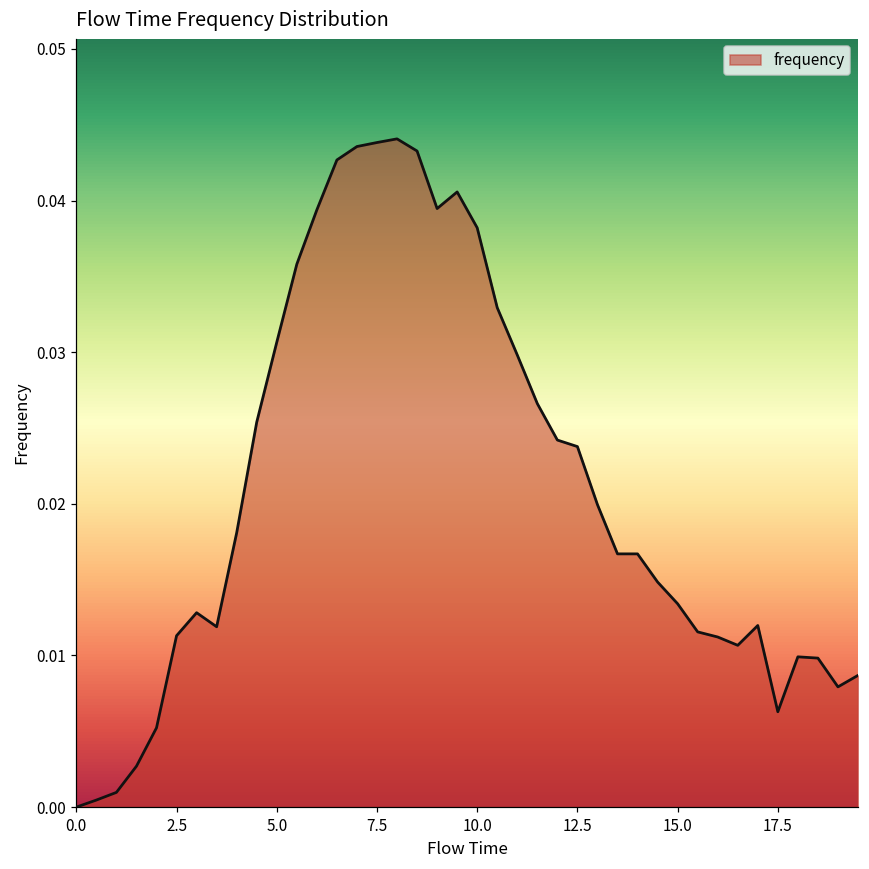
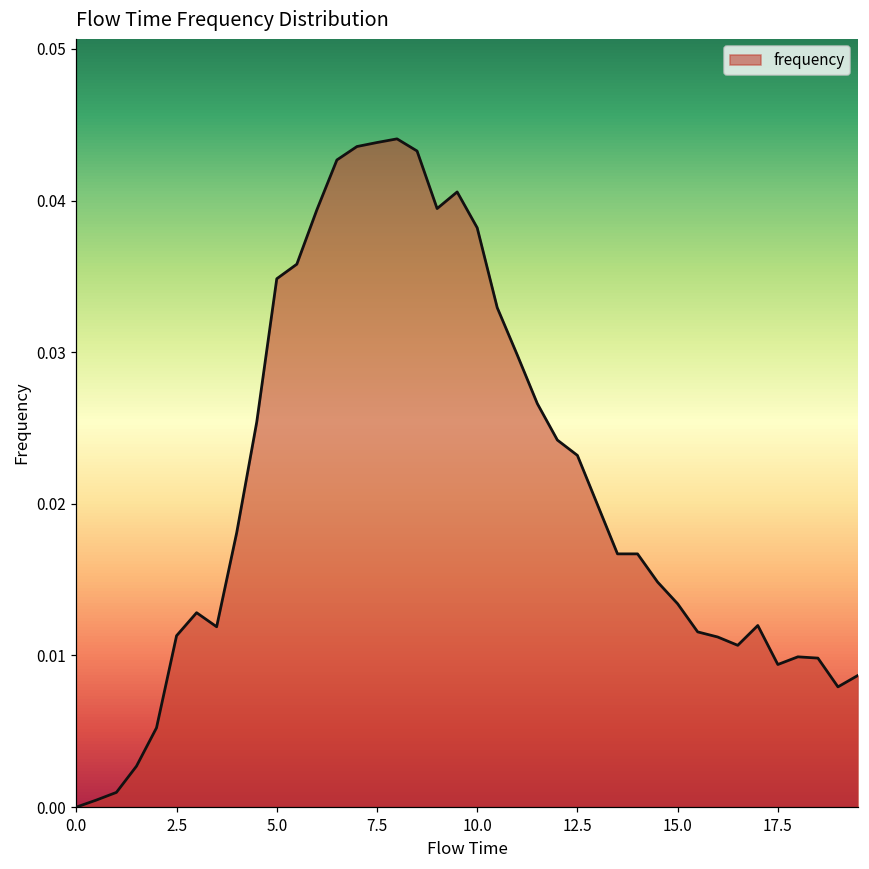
5.0: 0.0307 -> 0.0348
12.5: 0.0238 -> 0.0232
17.5: 0.0063 -> 0.0094
